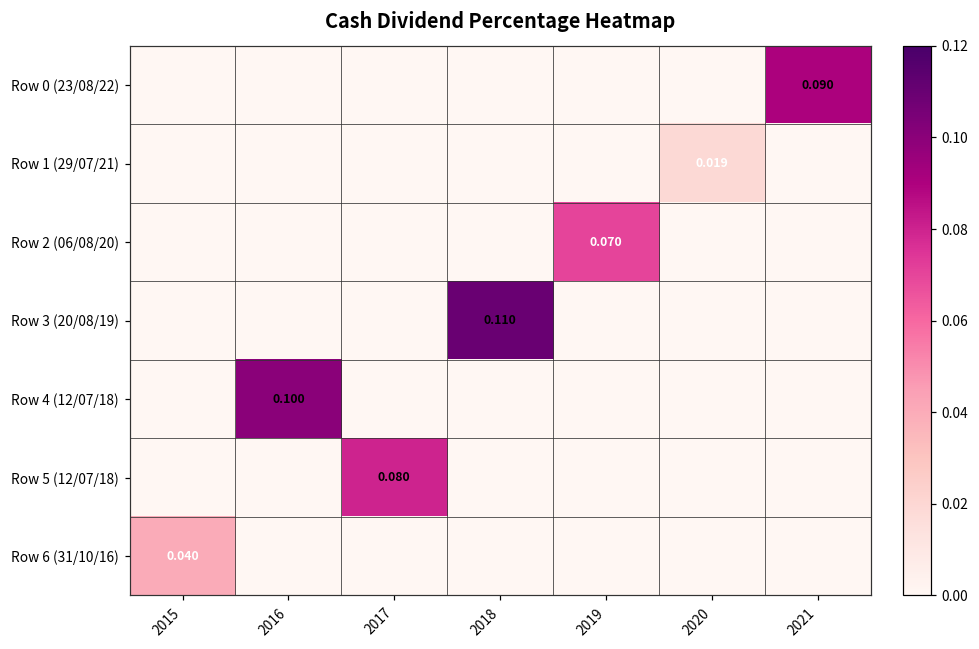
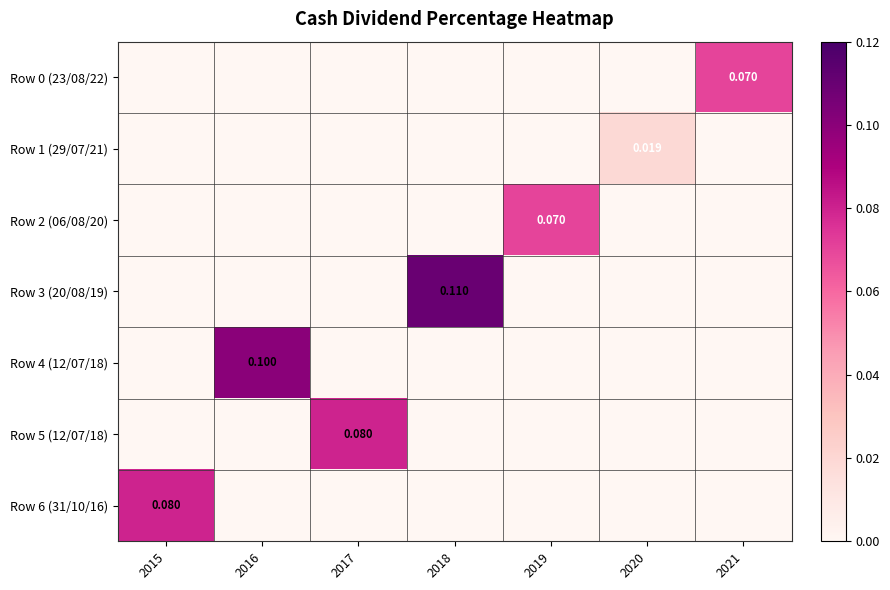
Row 0 (23/08/22), 2021: 0.090 -> 0.070
Row 6 (31/10/16), 2015: 0.040 -> 0.080
